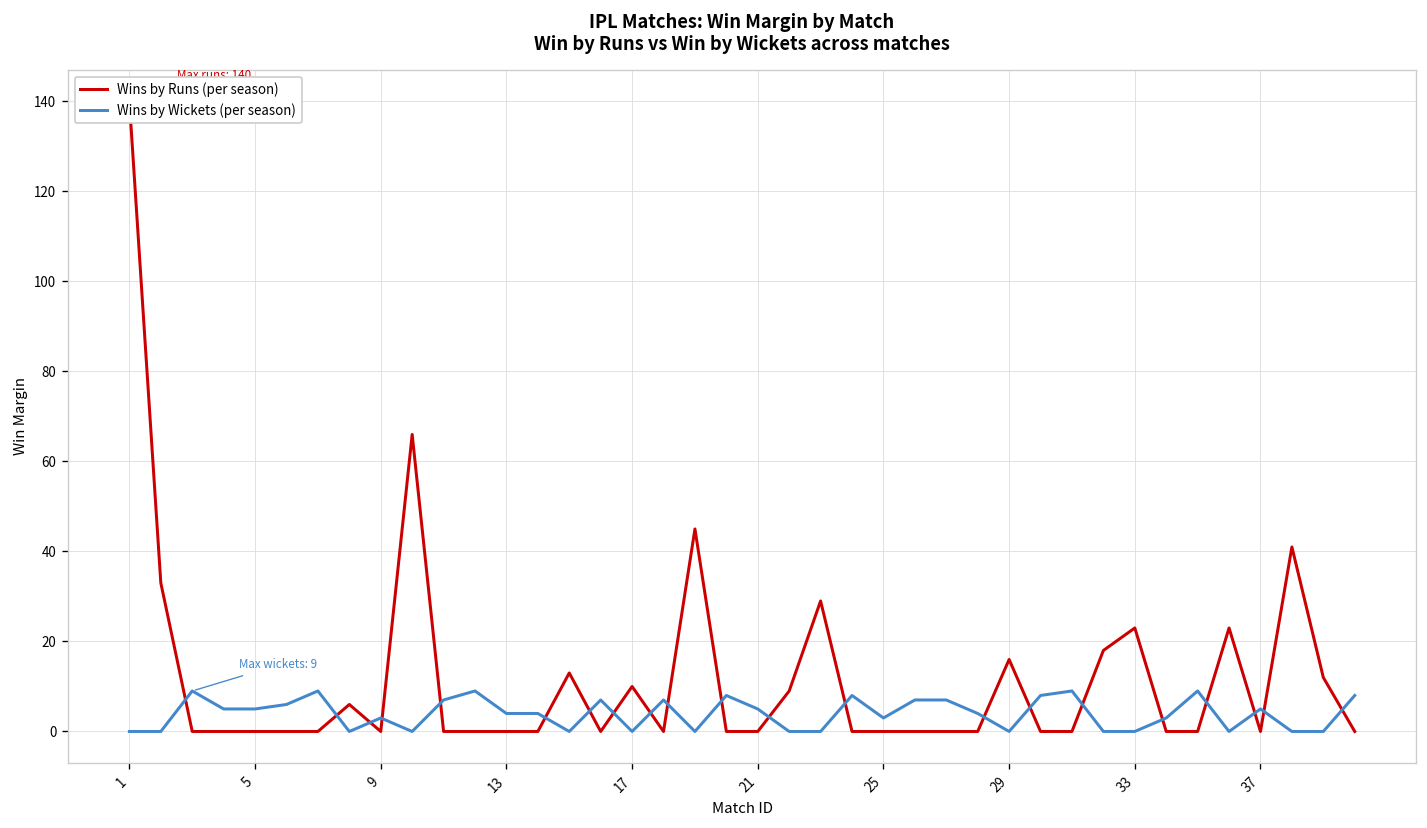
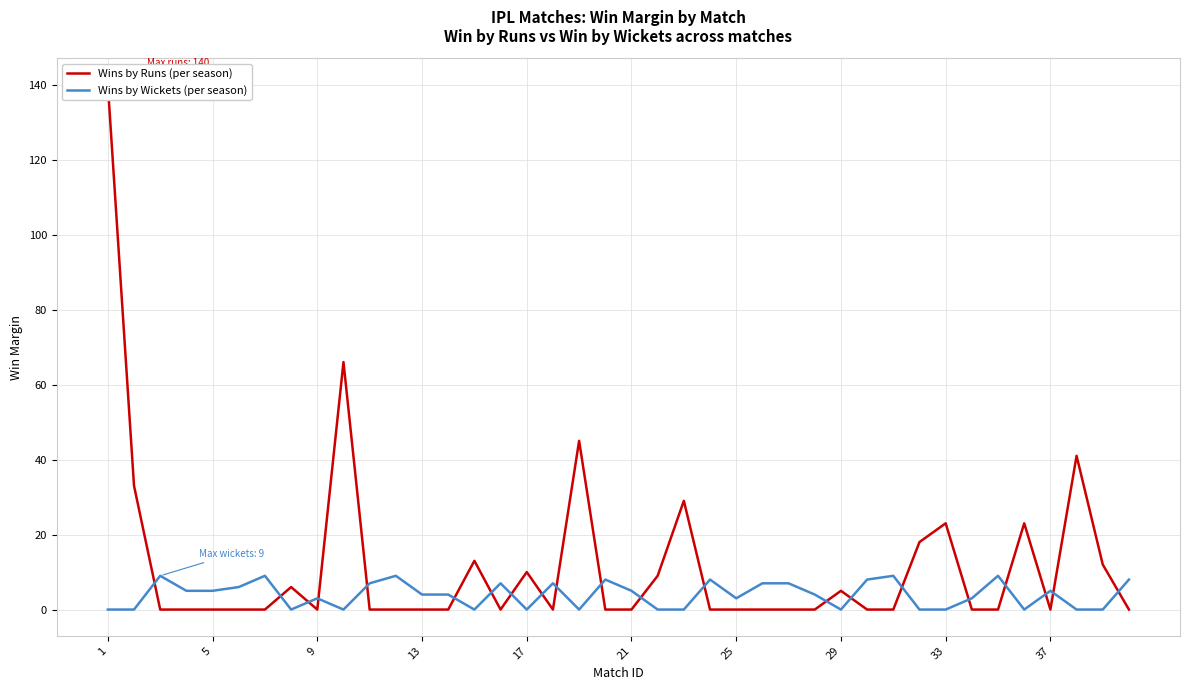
Wins by Runs (per season), 29: 16 -> 5
